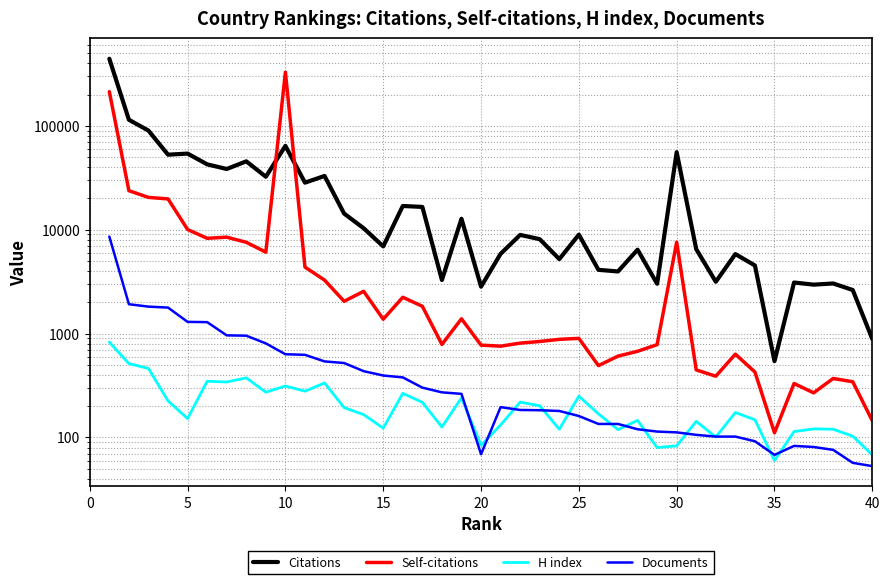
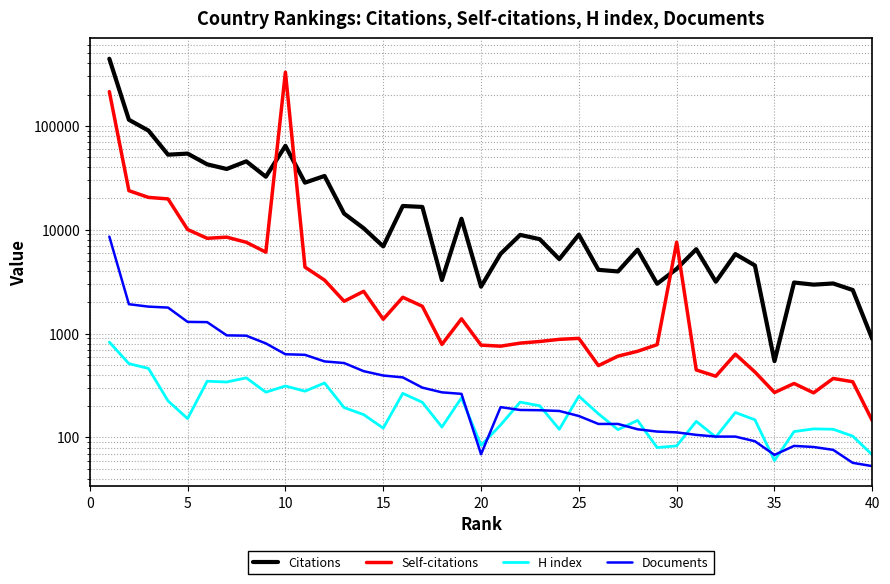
Citations, 30: 60000 -> 4200
Self-citations, 35: 110 -> 270
